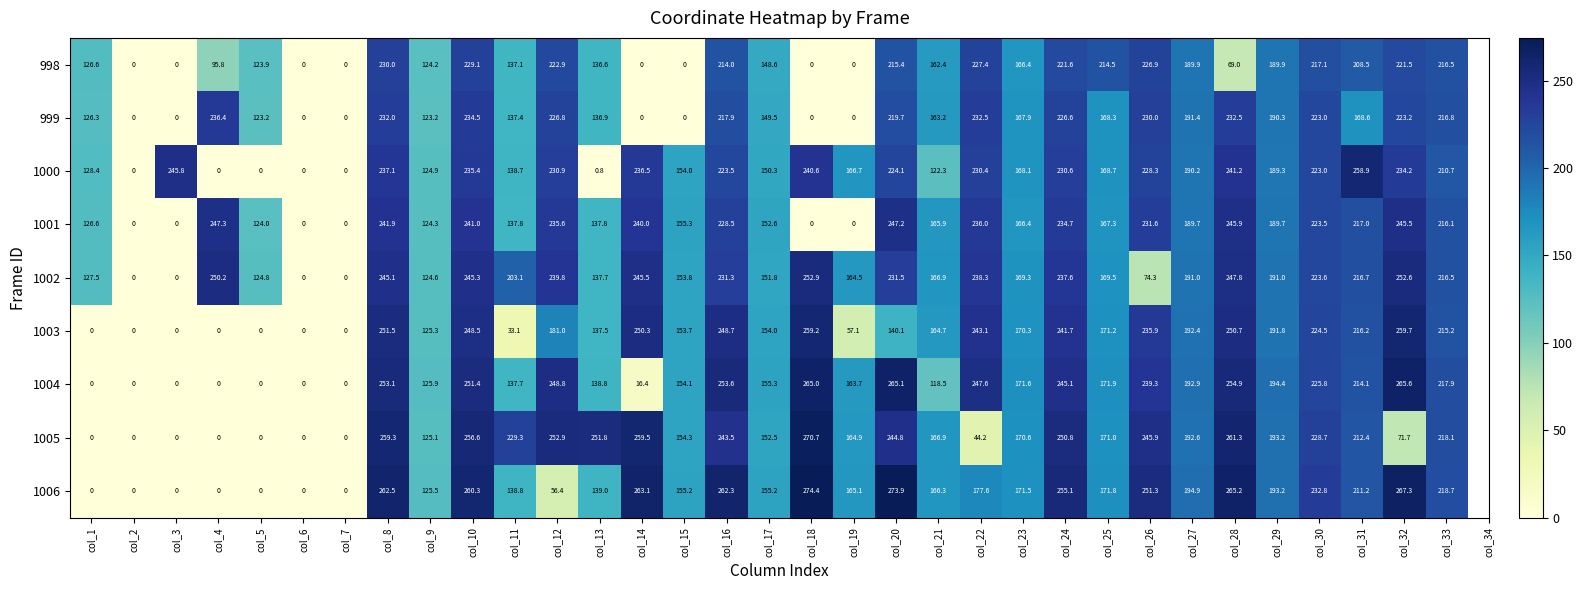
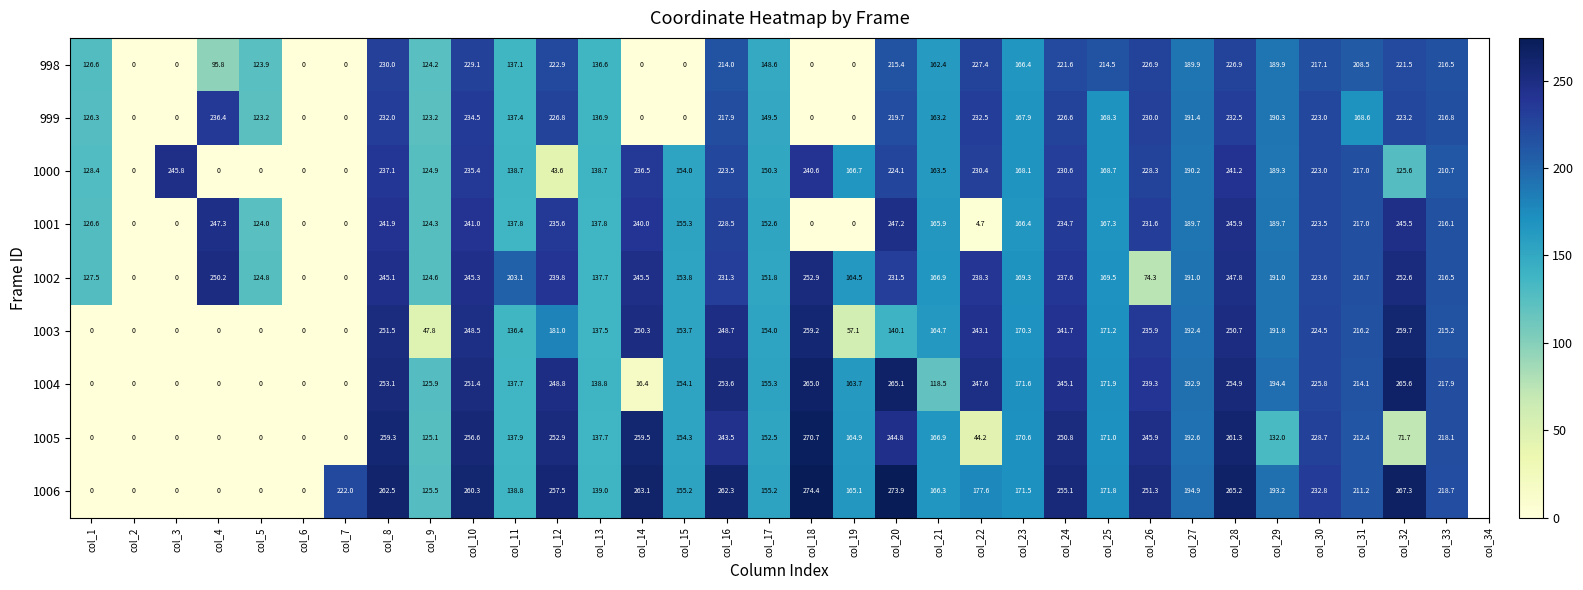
998, col_28: 69.0 -> 226.9
1000, col_12: 230.9 -> 43.6
1000, col_13: 0.8 -> 138.7
1000, col_21: 122.3 -> 163.5
1000, col_31: 258.9 -> 217.0
1000, col_32: 234.2 -> 125.6
1001, col_22: 236.0 -> 4.7
1003, col_9: 125.3 -> 47.8
1003, col_11: 33.1 -> 136.4
1005, col_11: 229.3 -> 137.9
1005, col_13: 251.8 -> 137.7
1005, col_29: 193.2 -> 132.0
1006, col_7: 0 -> 222.0
1006, col_12: 56.4 -> 257.5
